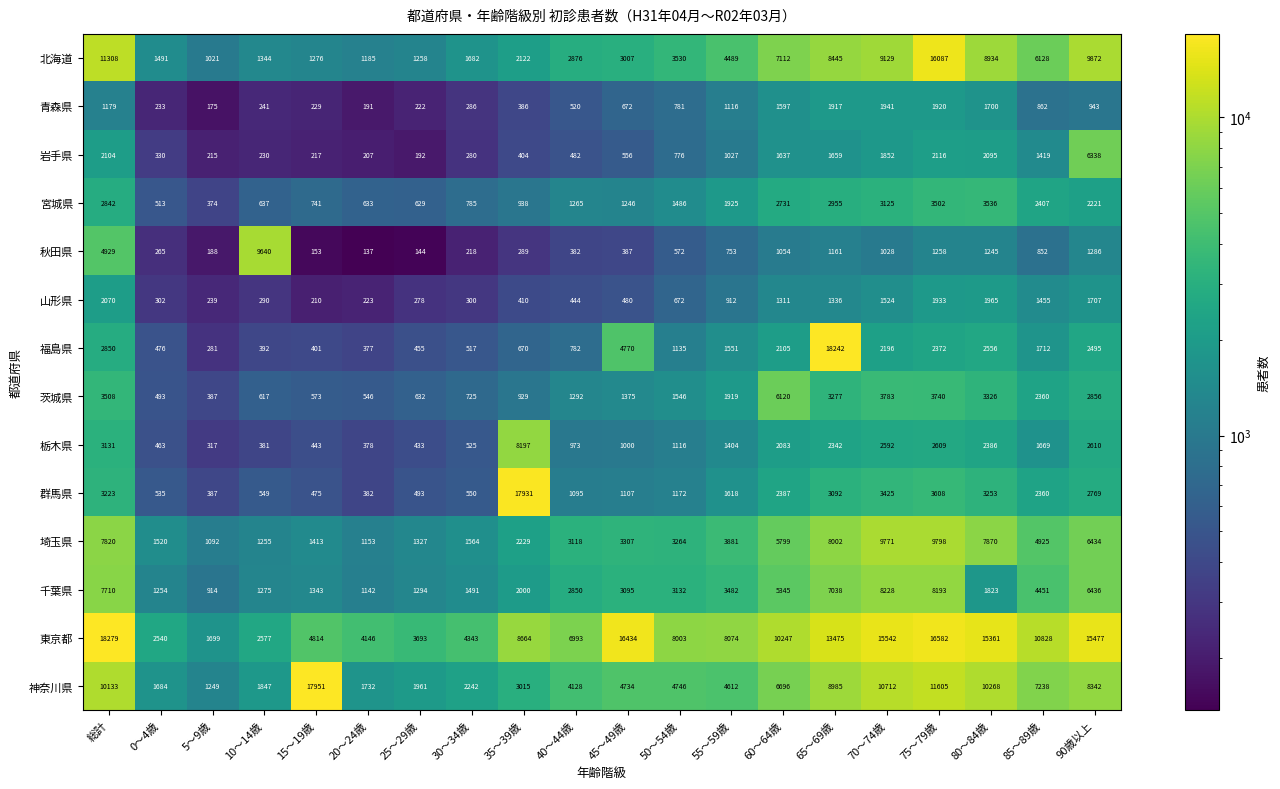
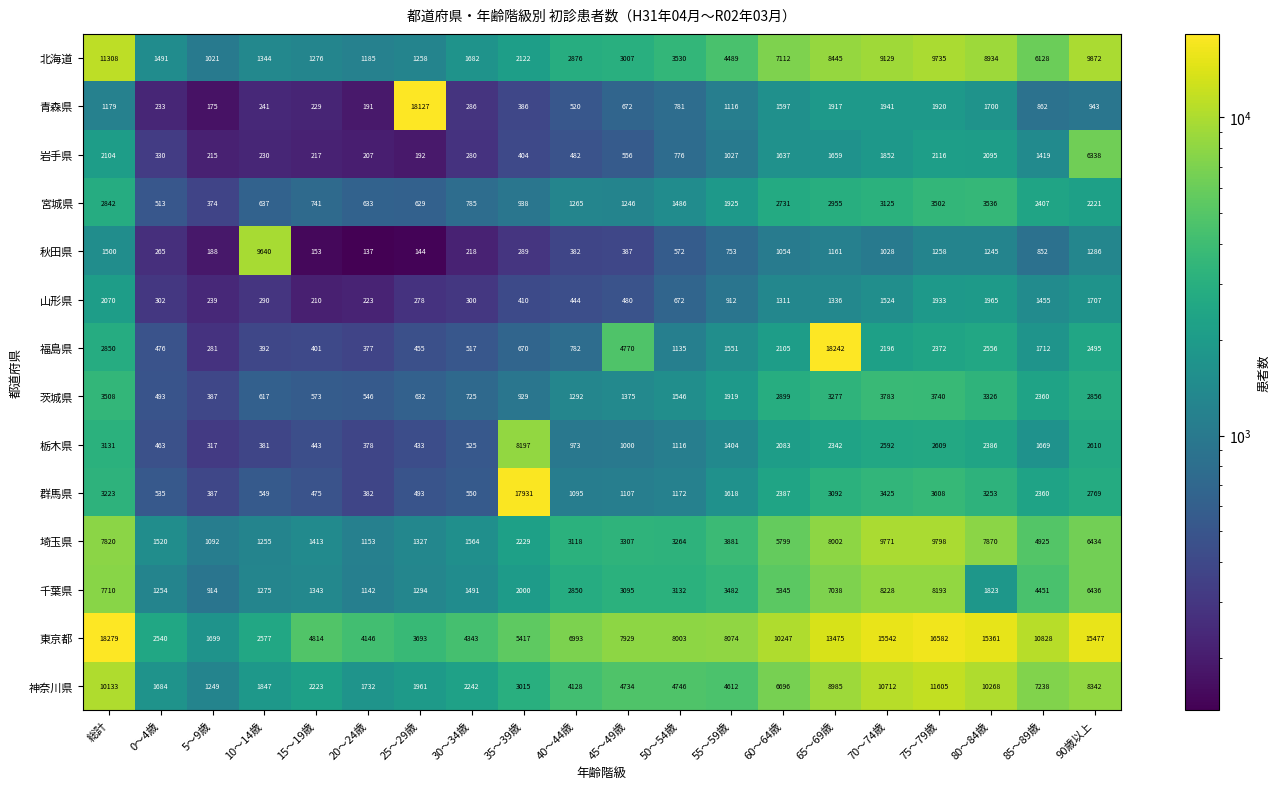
北海道, 75～79歳: 16087 -> 9735
青森県, 25～29歳: 222 -> 18127
秋田県, 総計: 4929 -> 1500
茨城県, 60～64歳: 6120 -> 2899
東京都, 35～39歳: 8664 -> 5417
東京都, 45～49歳: 16434 -> 7929
神奈川県, 15～19歳: 17951 -> 2223
